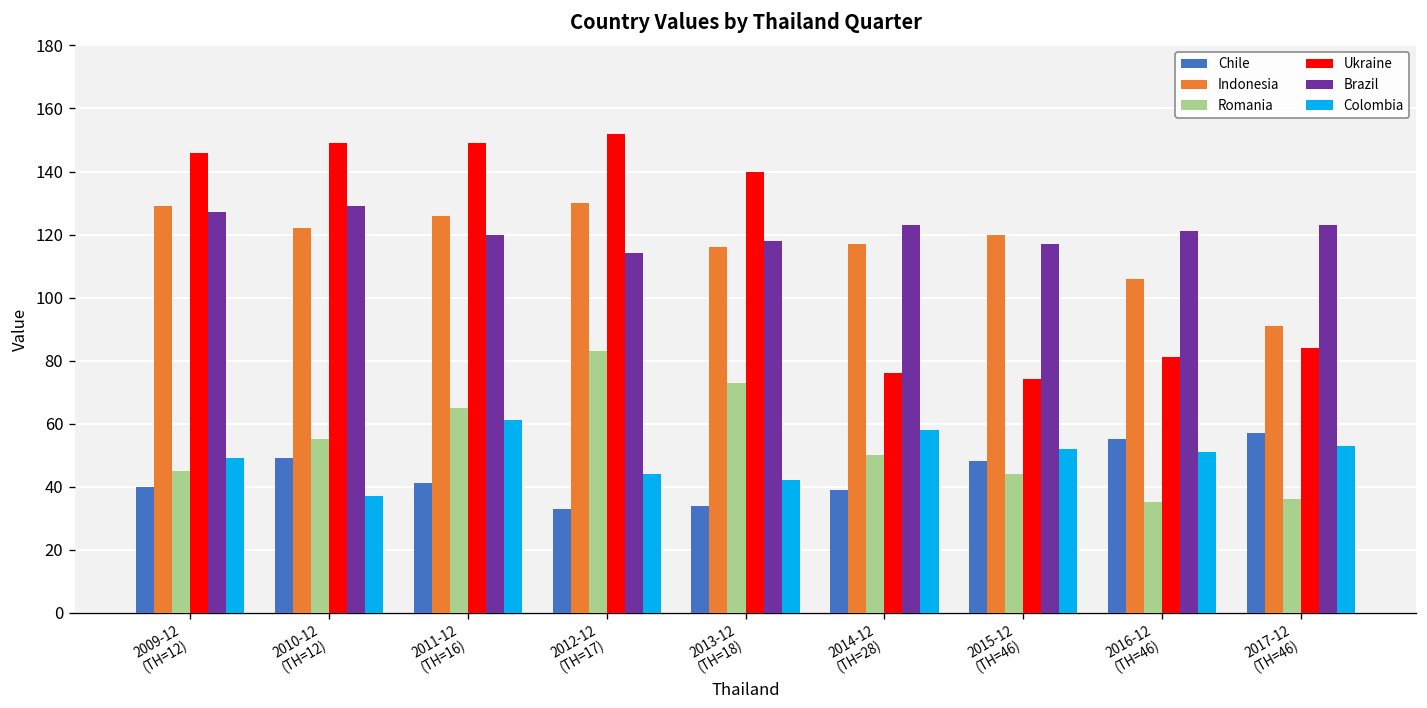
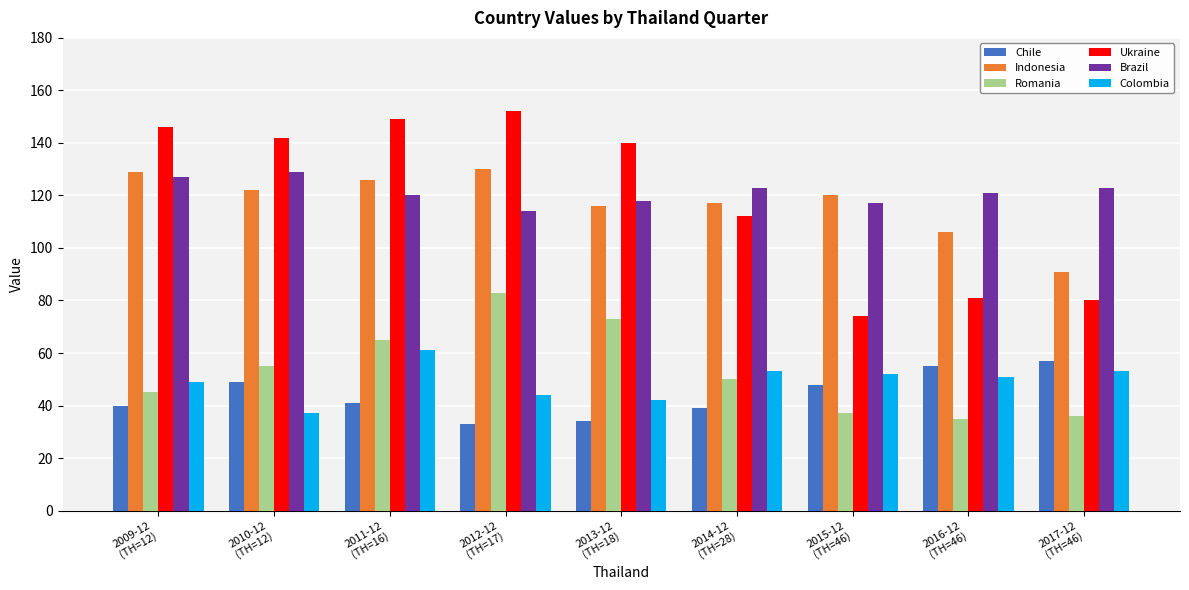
Ukraine, 2010-12 (TH=12): 149 -> 142
Ukraine, 2014-12 (TH=28): 76 -> 112
Colombia, 2014-12 (TH=28): 58 -> 53
Romania, 2015-12 (TH=46): 44 -> 37
Ukraine, 2017-12 (TH=46): 84 -> 80
